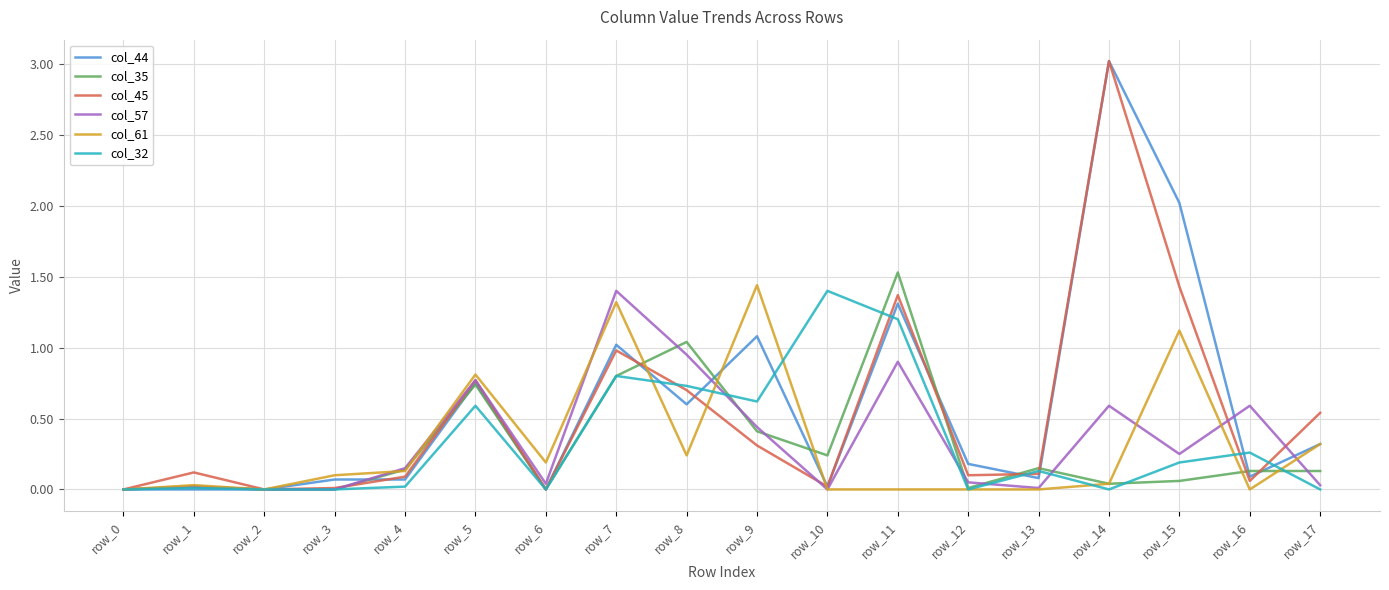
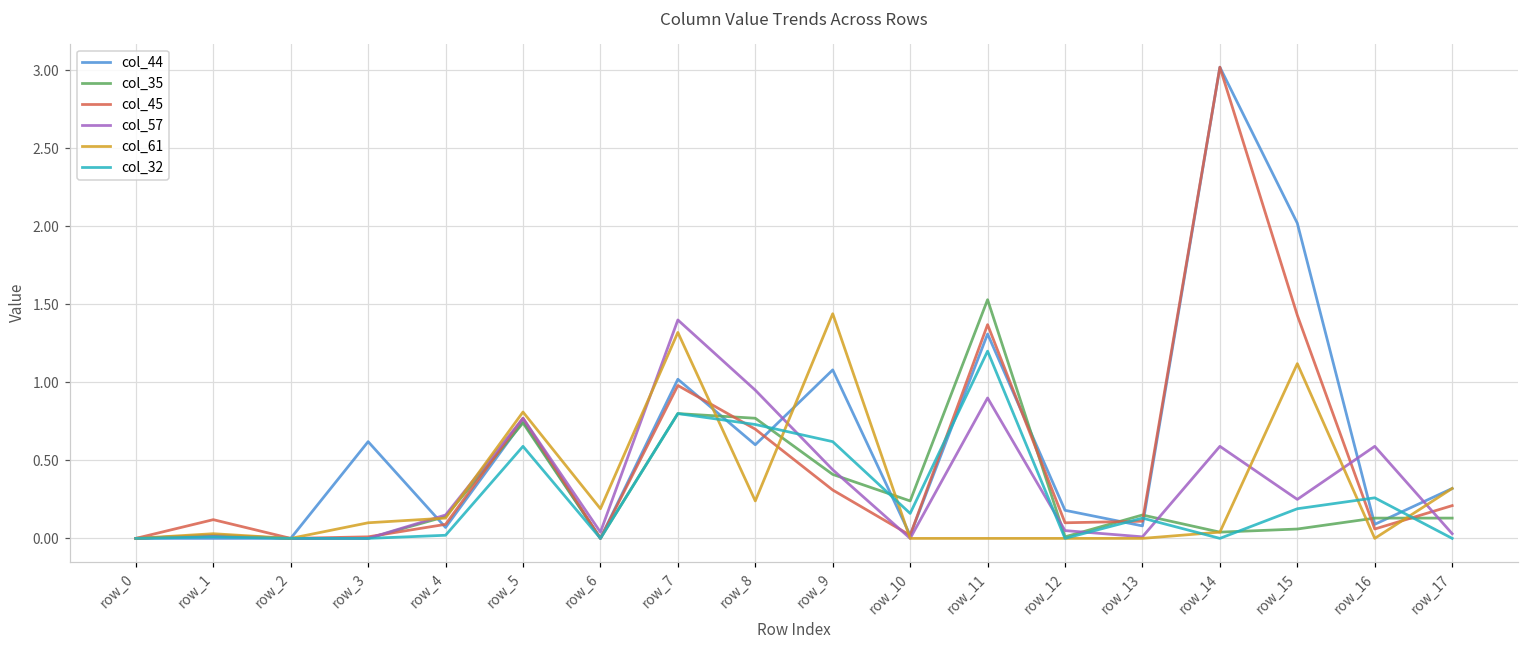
col_44, row_3: 0.07 -> 0.62
col_35, row_8: 1.04 -> 0.77
col_32, row_10: 1.40 -> 0.16
col_45, row_17: 0.54 -> 0.21
